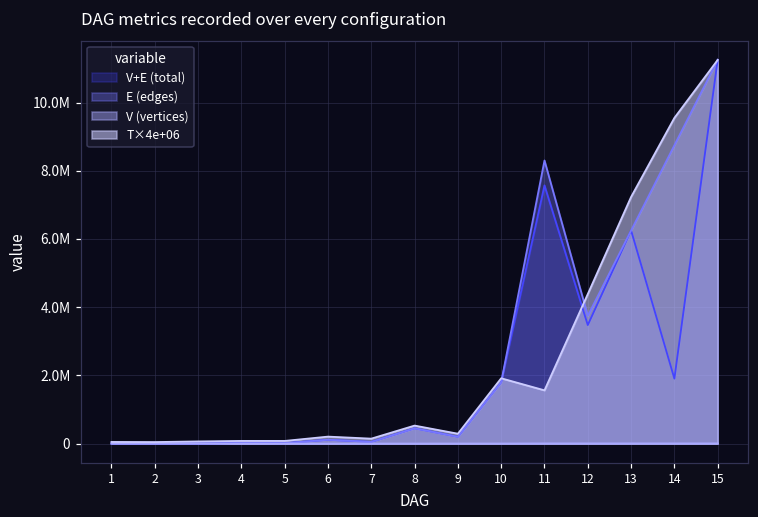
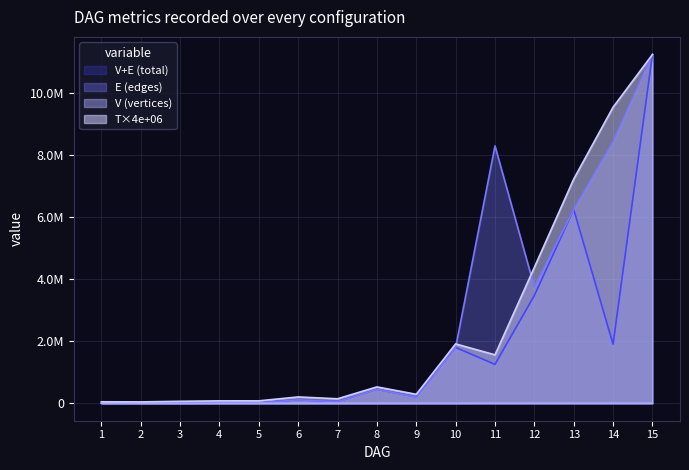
V+E (total), 11: 7600000 -> 1300000
E (edges), 14: 8700000 -> 8400000
